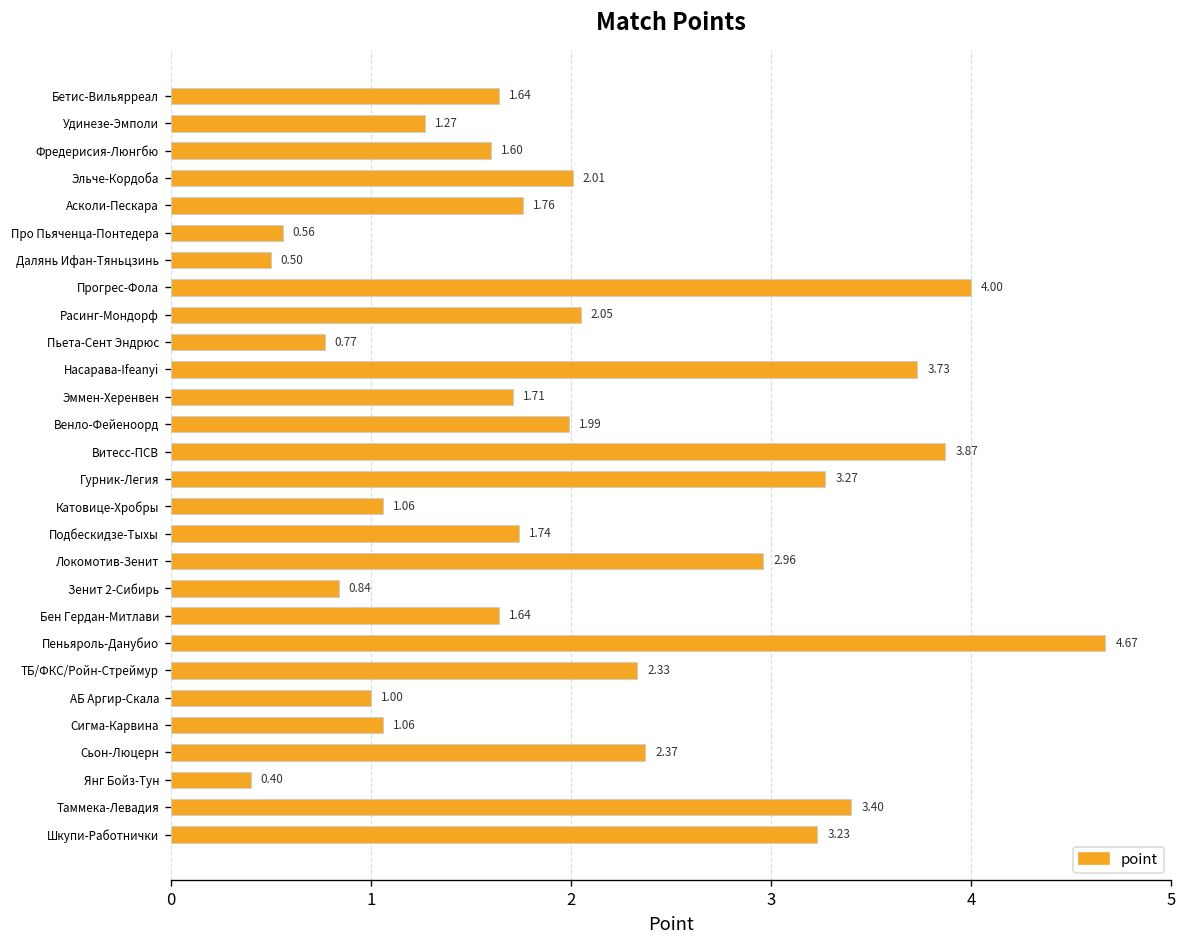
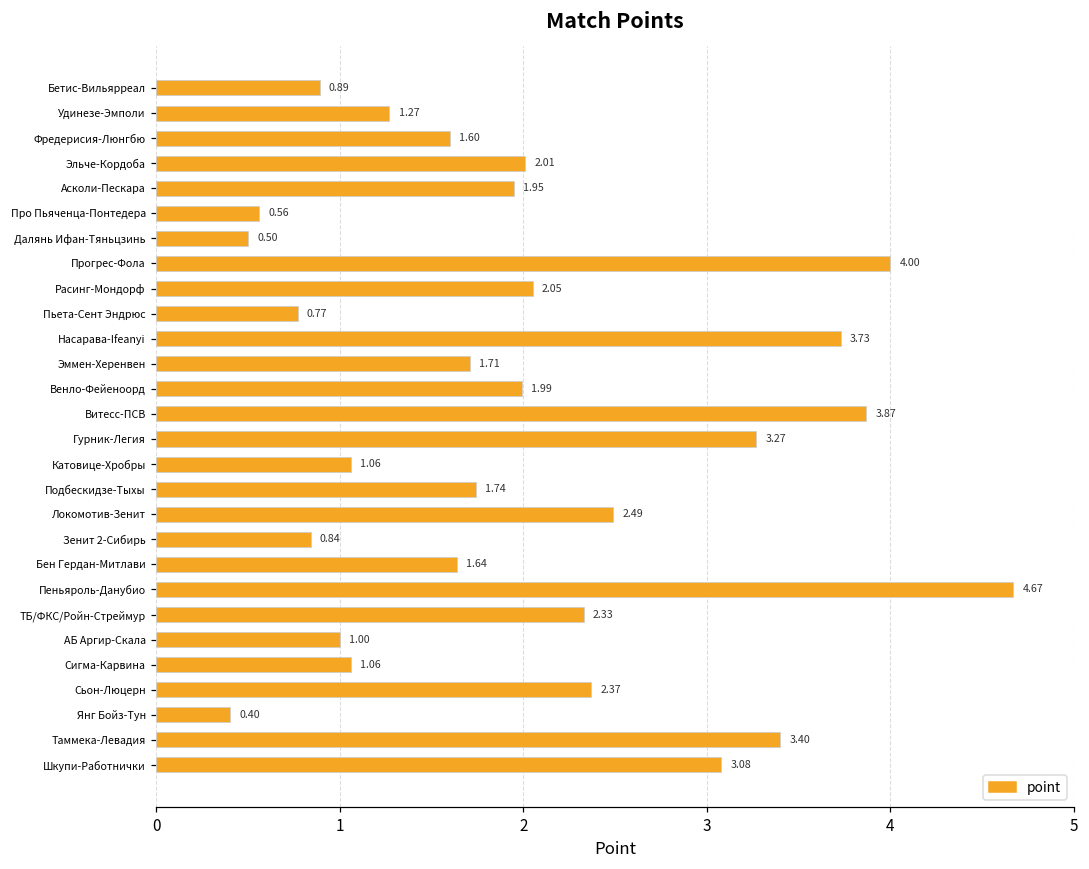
Бетис-Вильярреал: 1.64 -> 0.89
Асколи-Пескара: 1.76 -> 1.95
Локомотив-Зенит: 2.96 -> 2.49
Шкупи-Работнички: 3.23 -> 3.08
